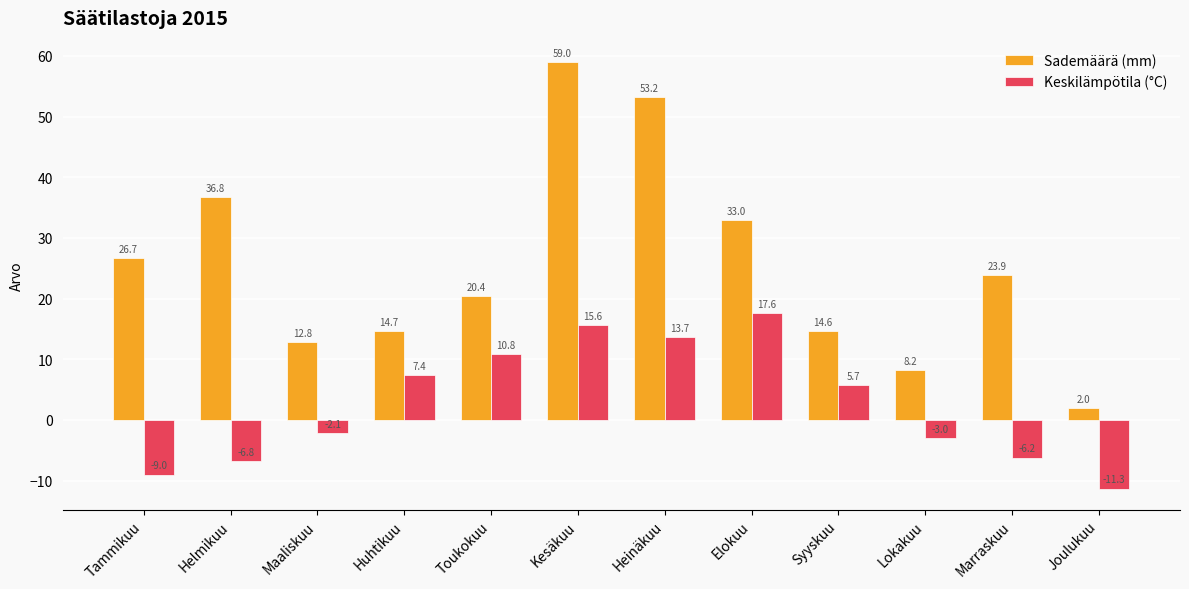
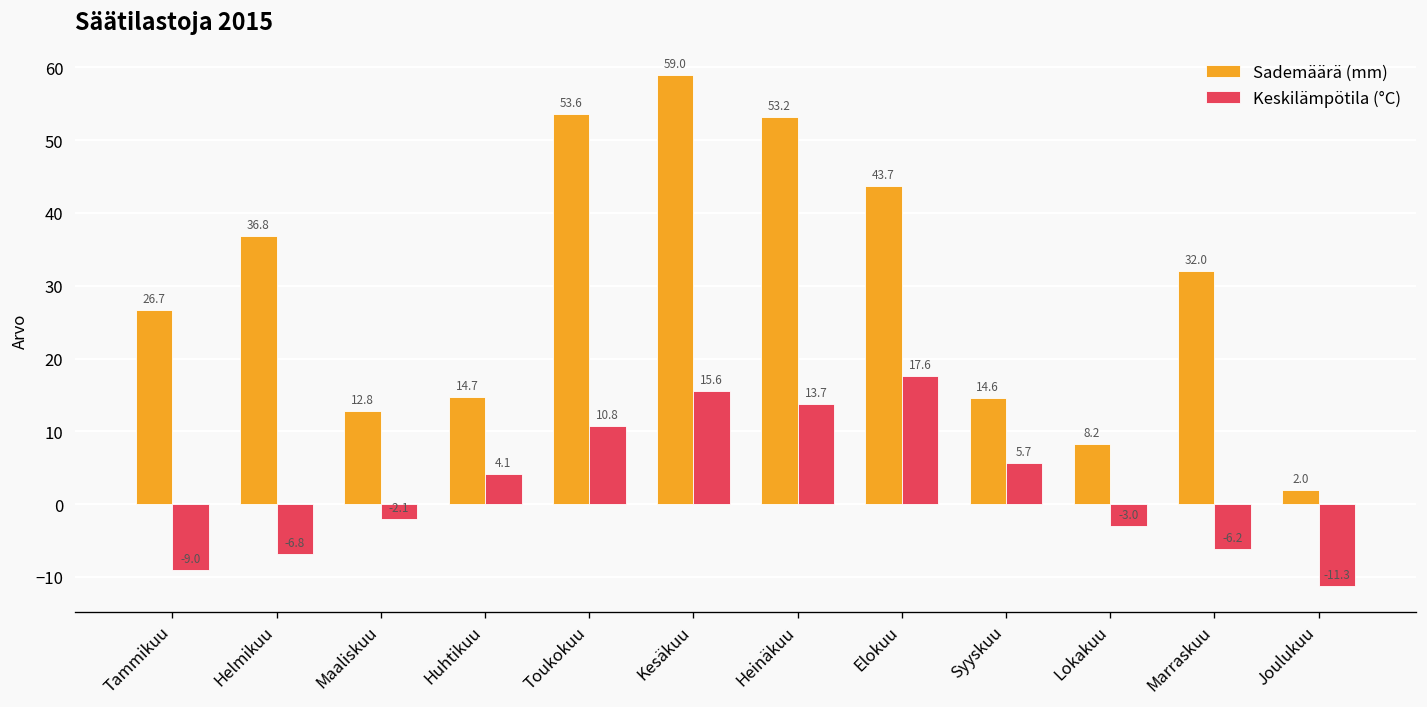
Keskilämpötila (°C), Huhtikuu: 7.4 -> 4.1
Sademäärä (mm), Toukokuu: 20.4 -> 53.6
Sademäärä (mm), Elokuu: 33.0 -> 43.7
Sademäärä (mm), Marraskuu: 23.9 -> 32.0
